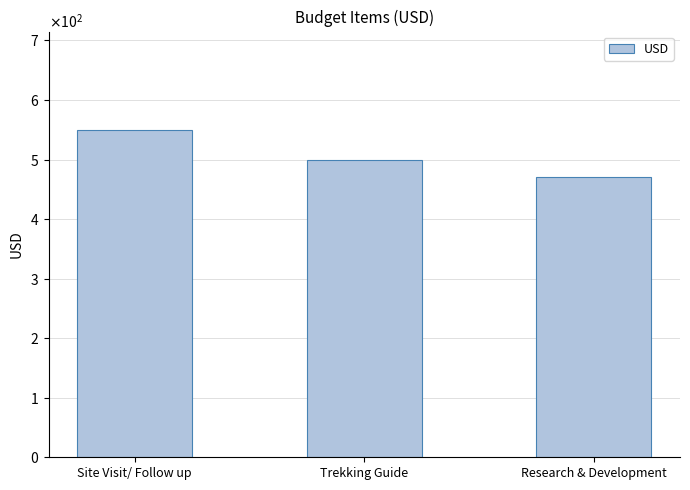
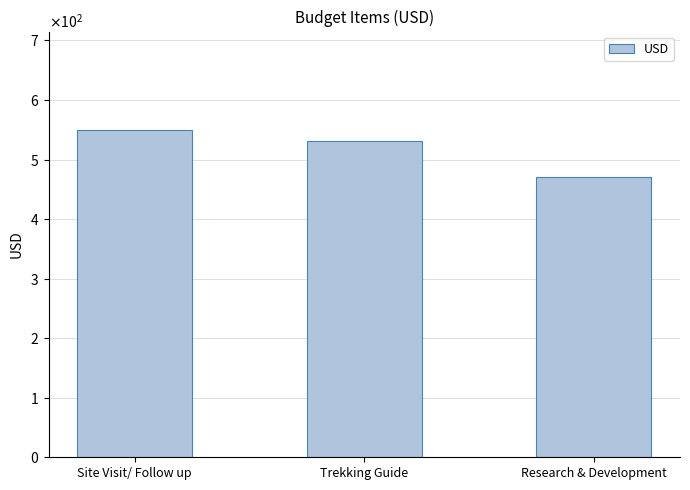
Trekking Guide: 500 -> 530
